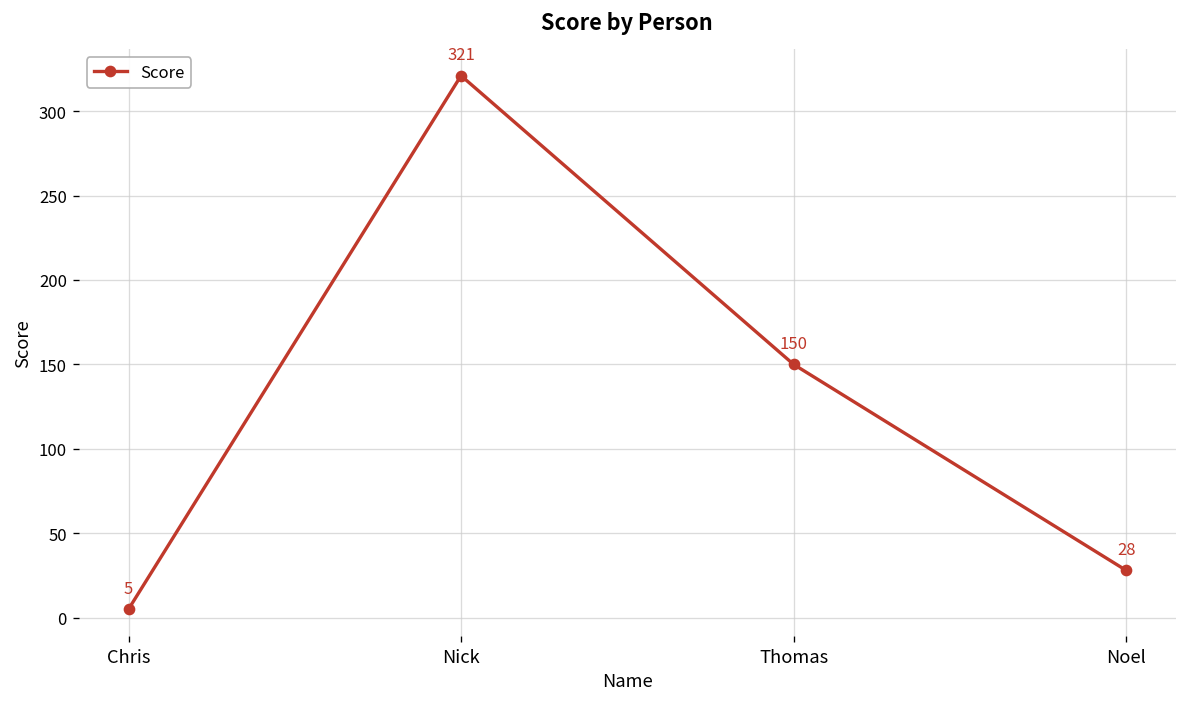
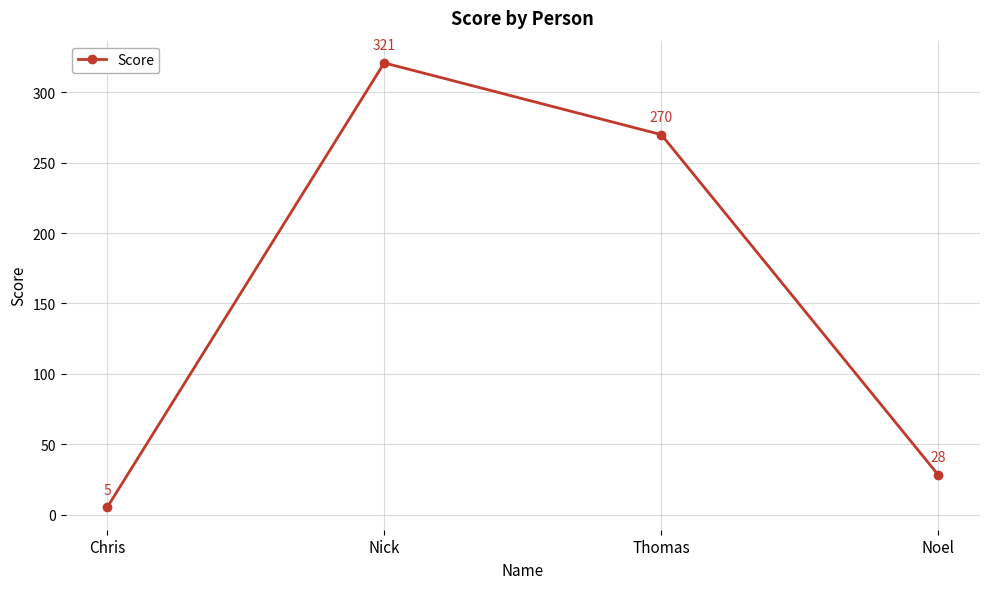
Thomas: 150 -> 270
